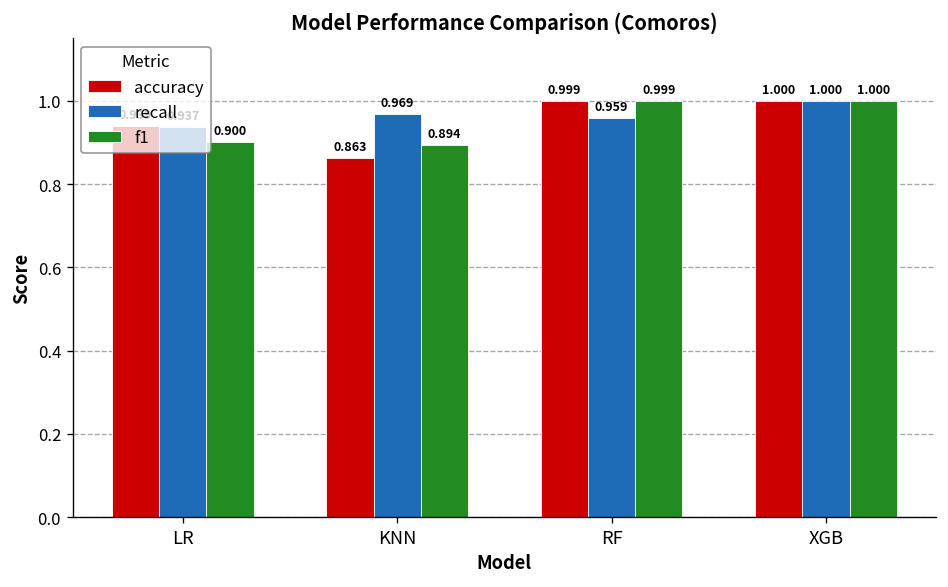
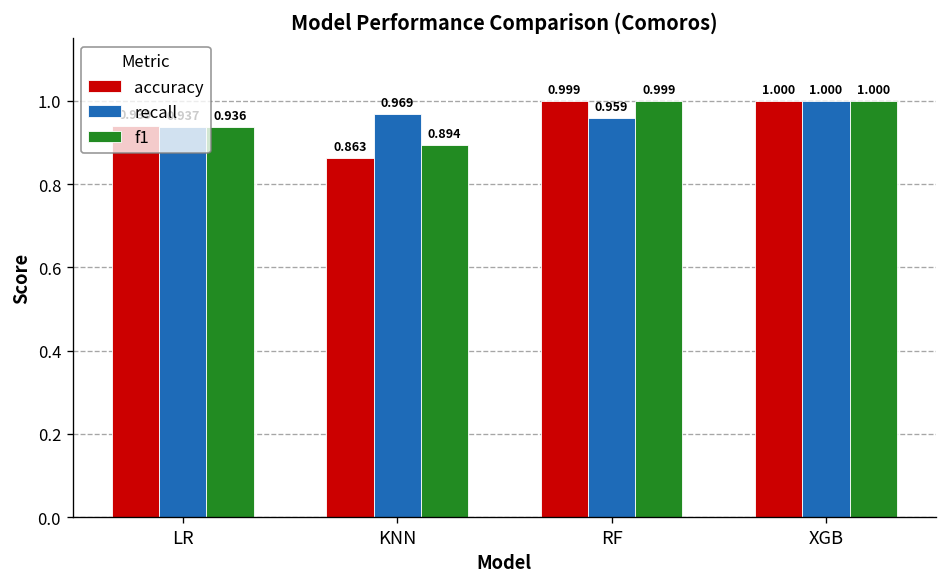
f1, LR: 0.900 -> 0.936
